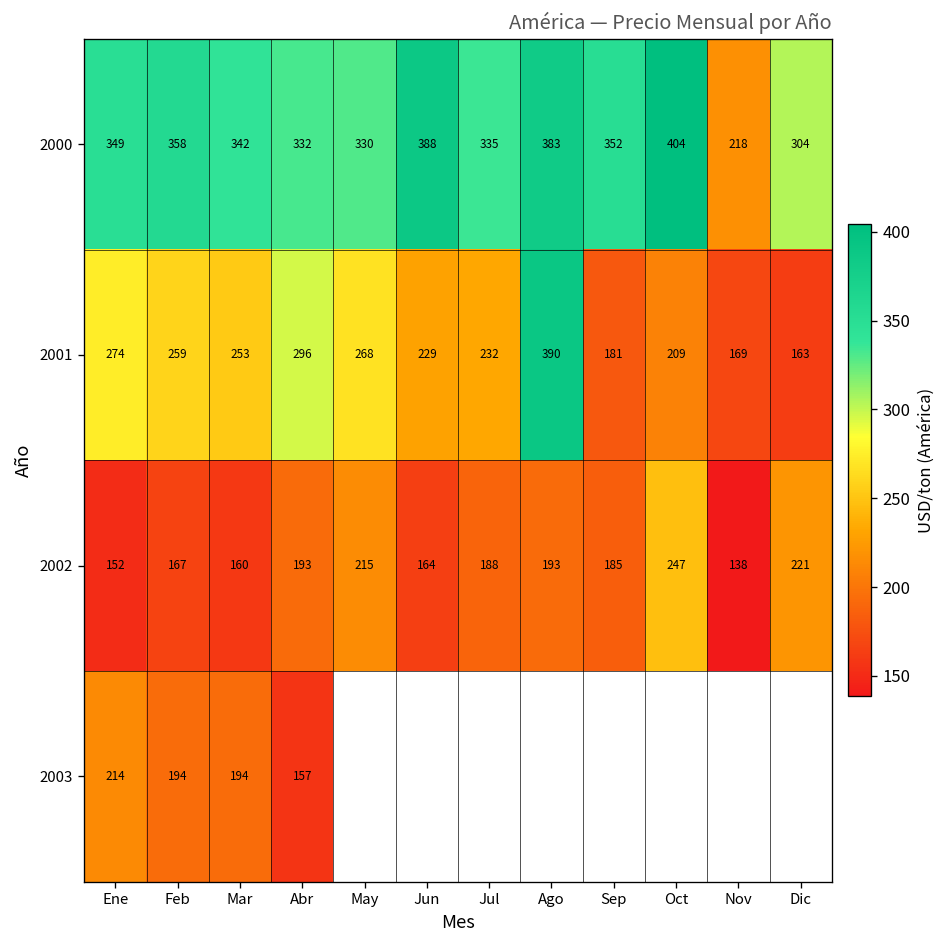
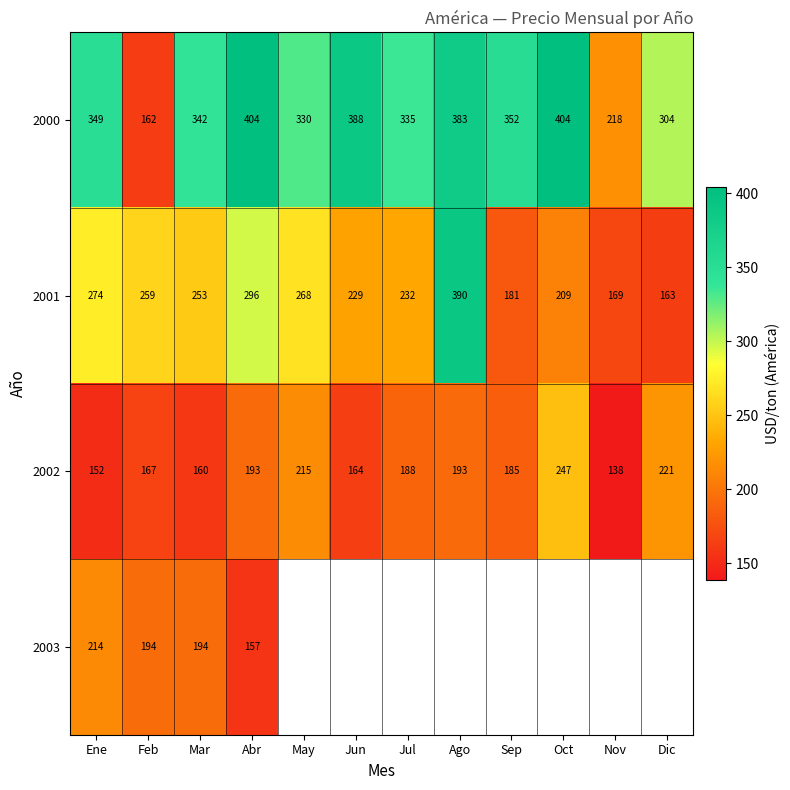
2000, Feb: 358 -> 162
2000, Abr: 332 -> 404
